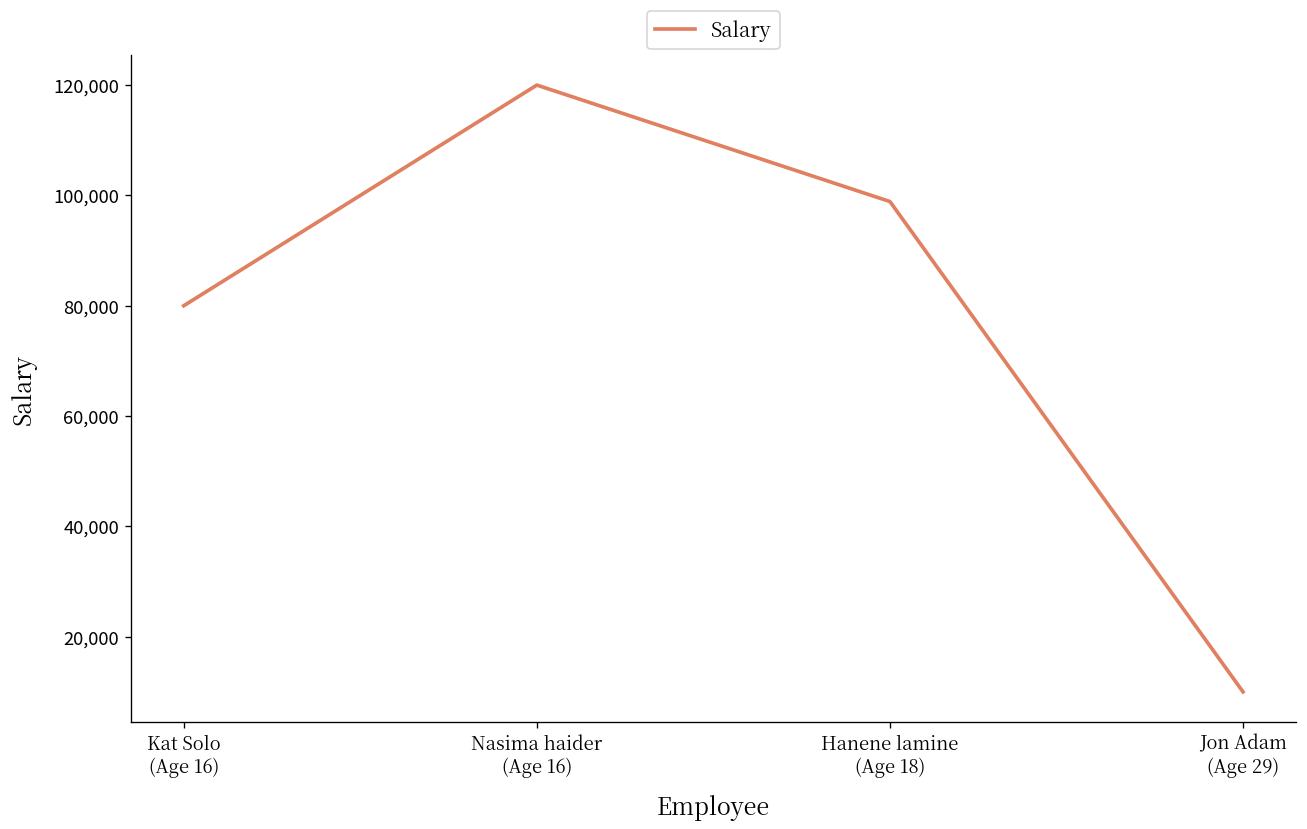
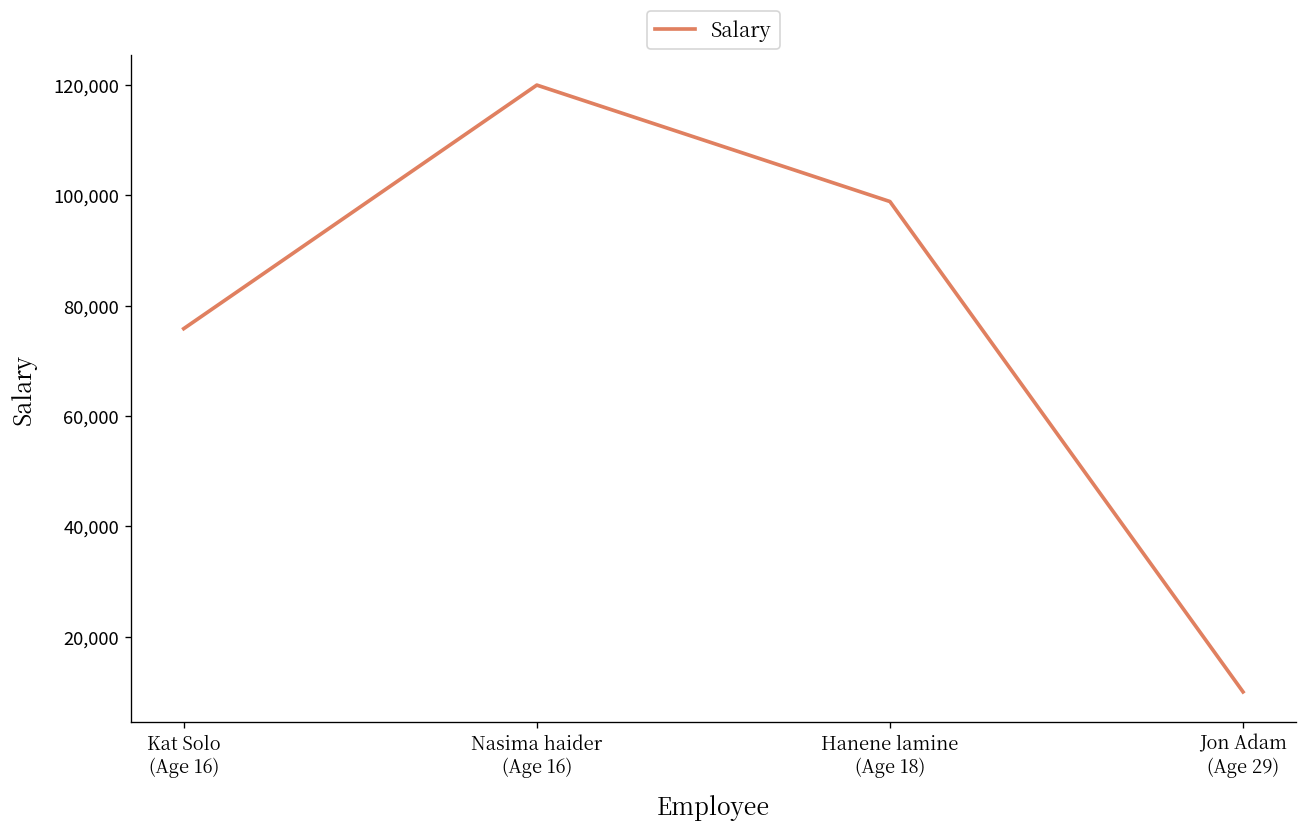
Kat Solo (Age 16): 80,000 -> 76,000
